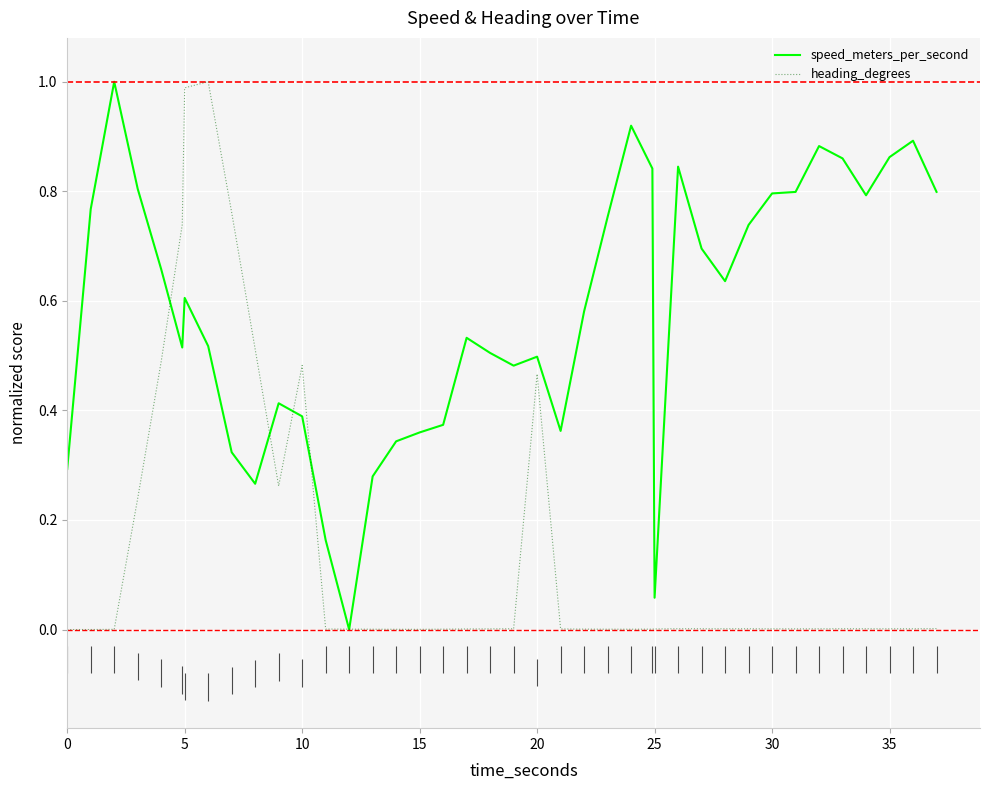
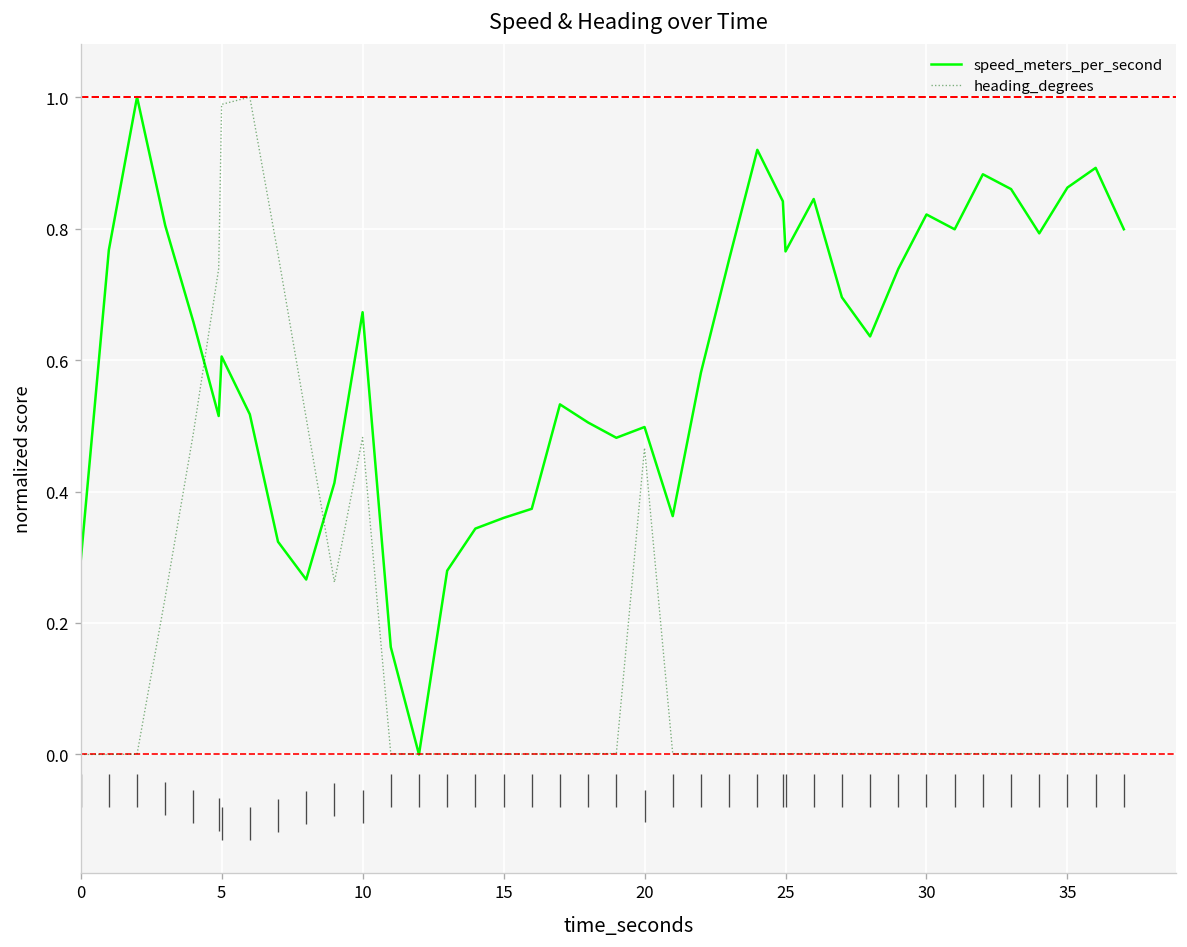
speed_meters_per_second, 10: 0.39 -> 0.67
speed_meters_per_second, 25: 0.06 -> 0.77
speed_meters_per_second, 30: 0.80 -> 0.82
